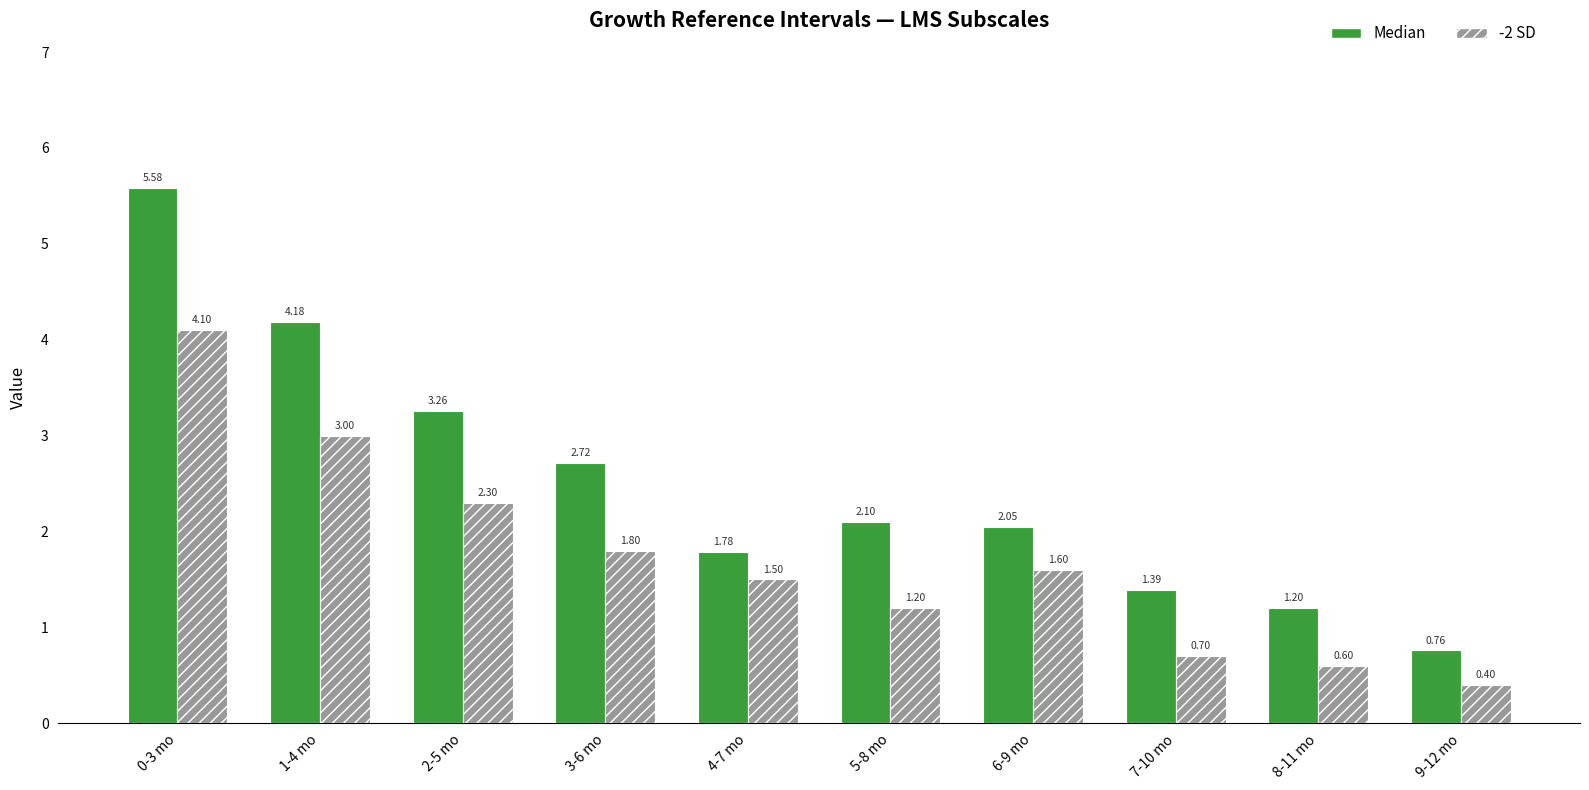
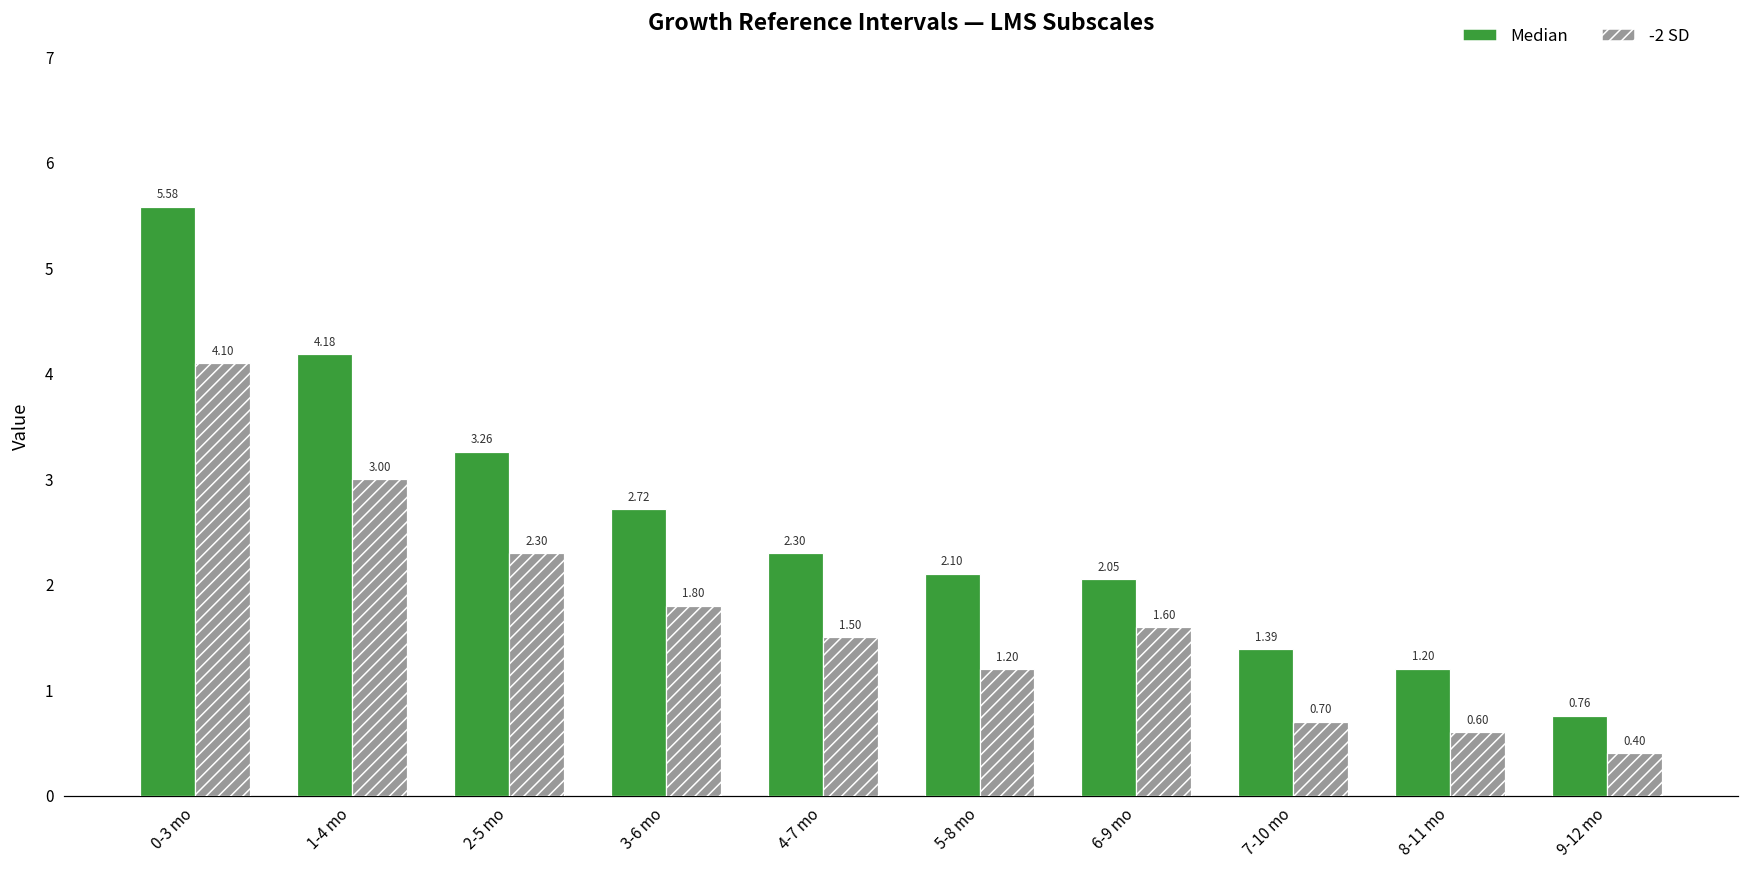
Median, 4-7 mo: 1.78 -> 2.30
